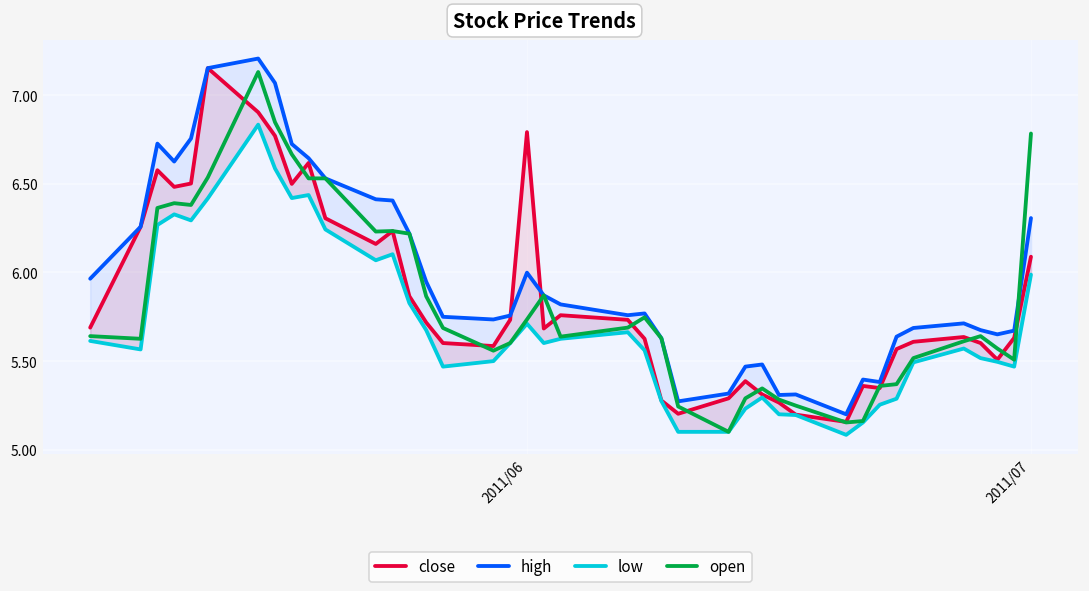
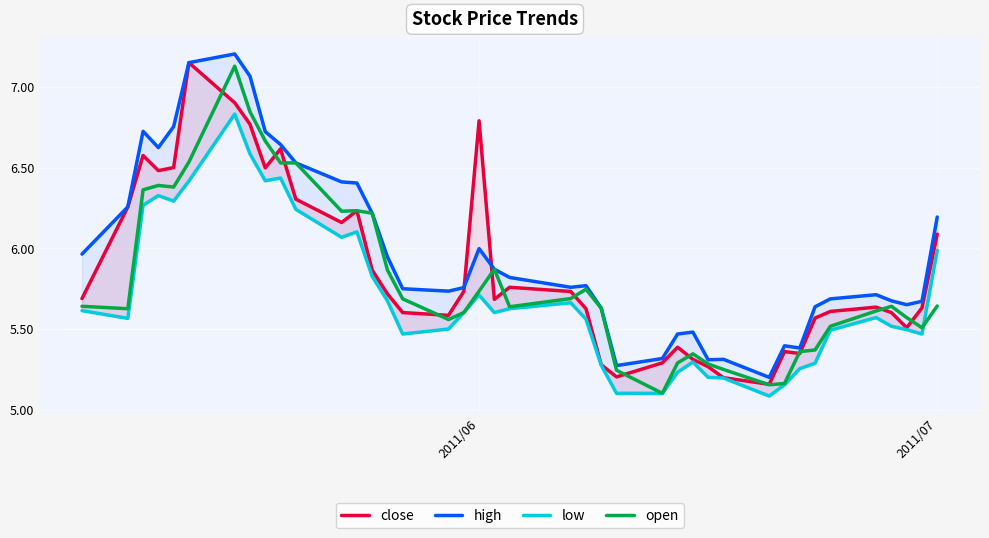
high, 2011/07: 6.31 -> 6.20
open, 2011/07: 6.78 -> 5.64
